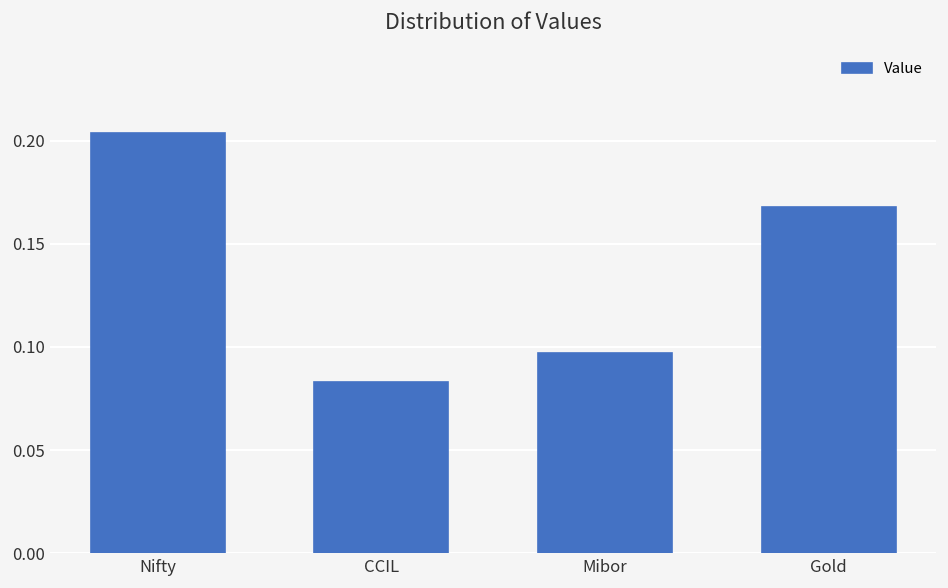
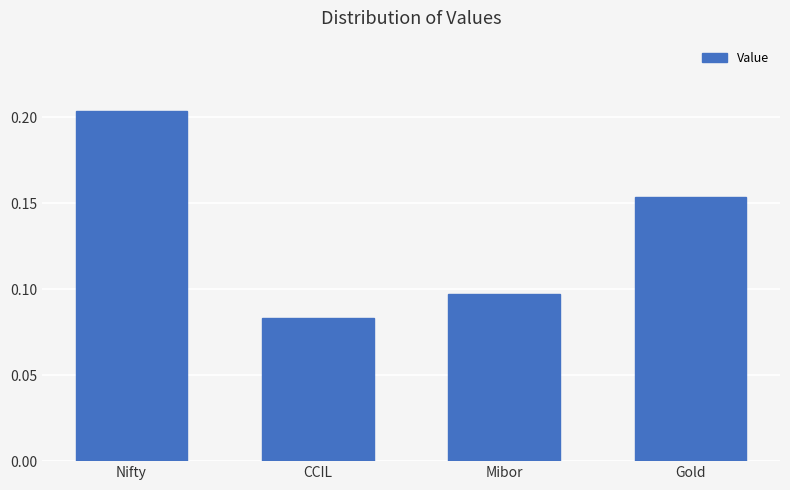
Gold: 0.168 -> 0.154
